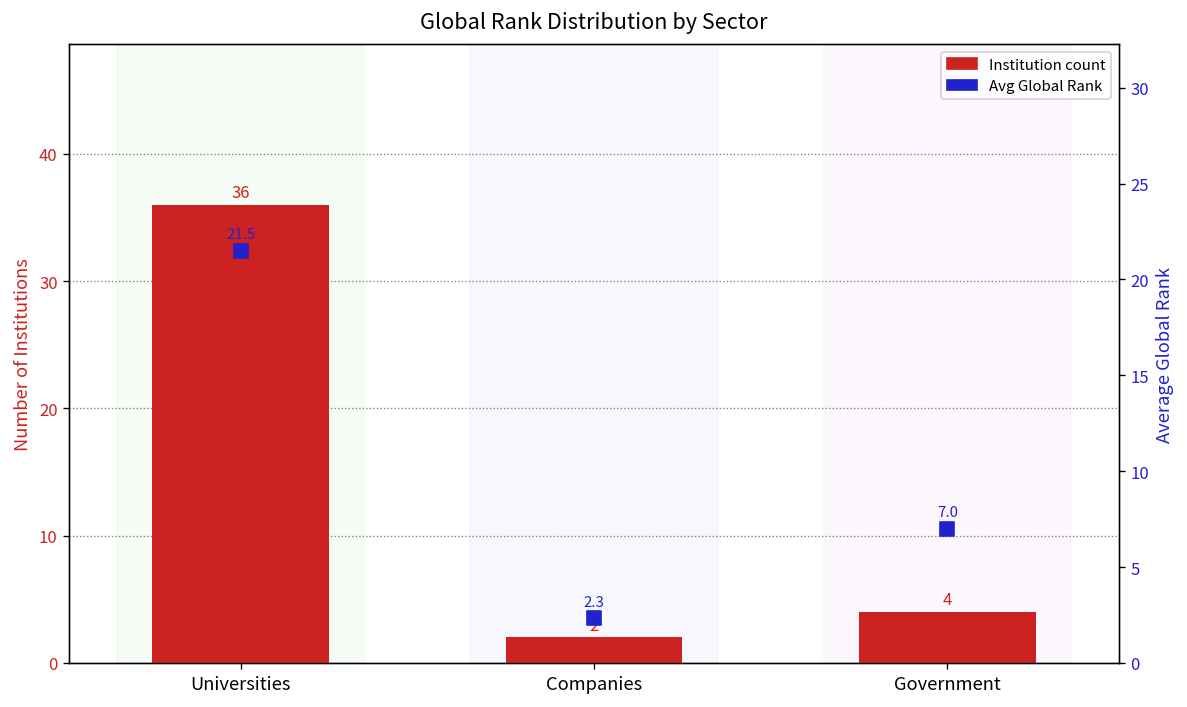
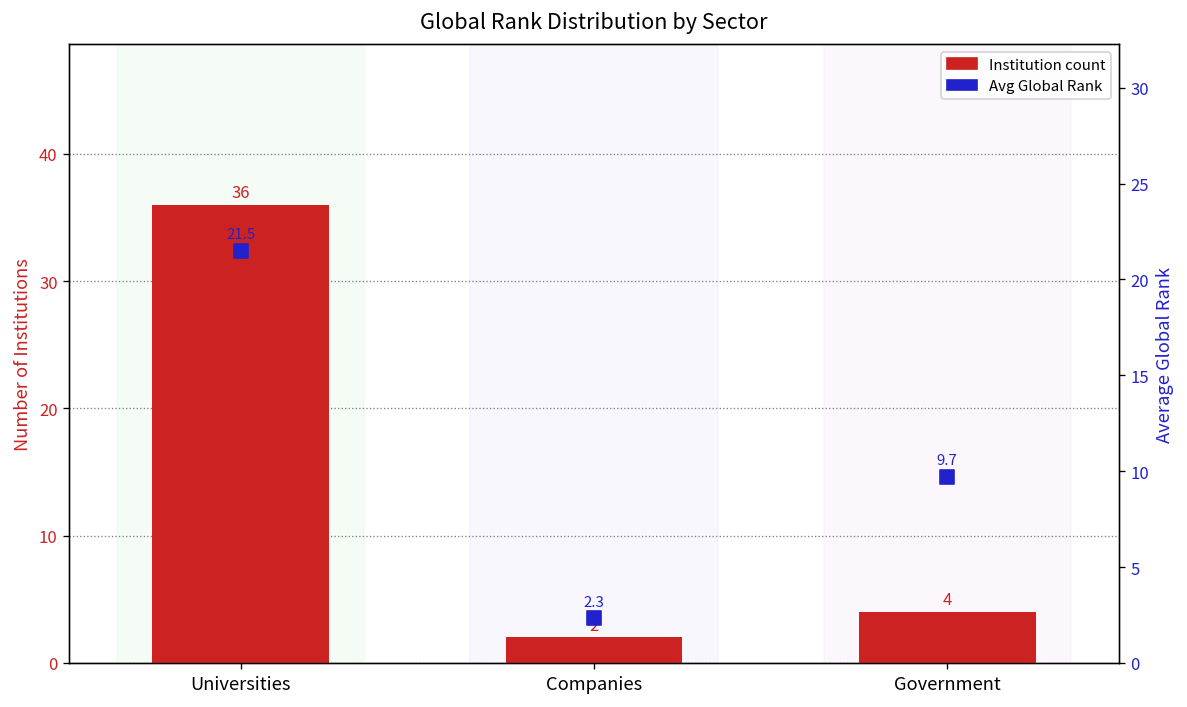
Avg Global Rank, Government: 7.0 -> 9.7
